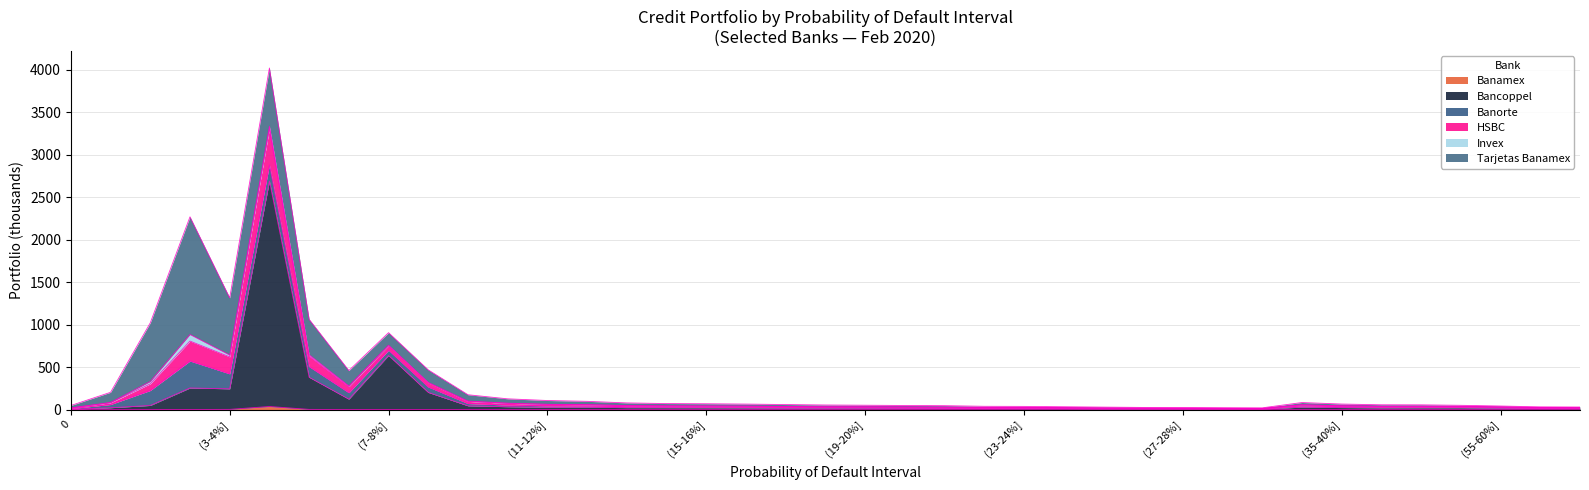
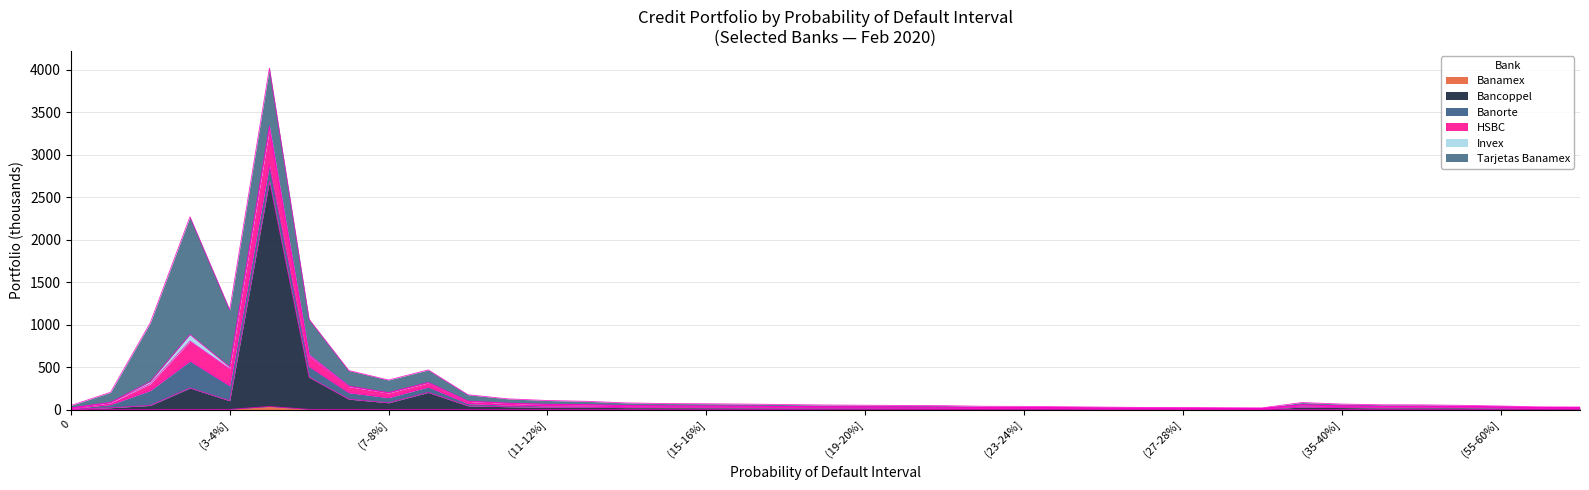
Bancoppel, (3-4%]: 200 -> 100
Bancoppel, (7-8%]: 600 -> 100
